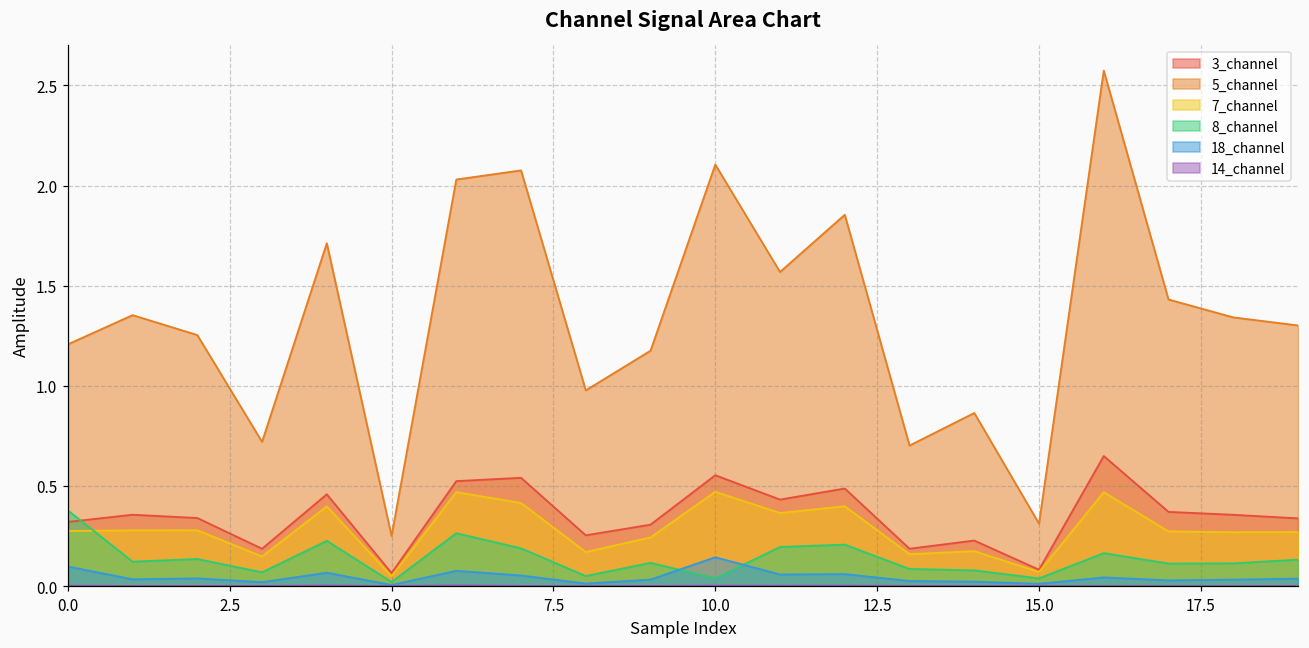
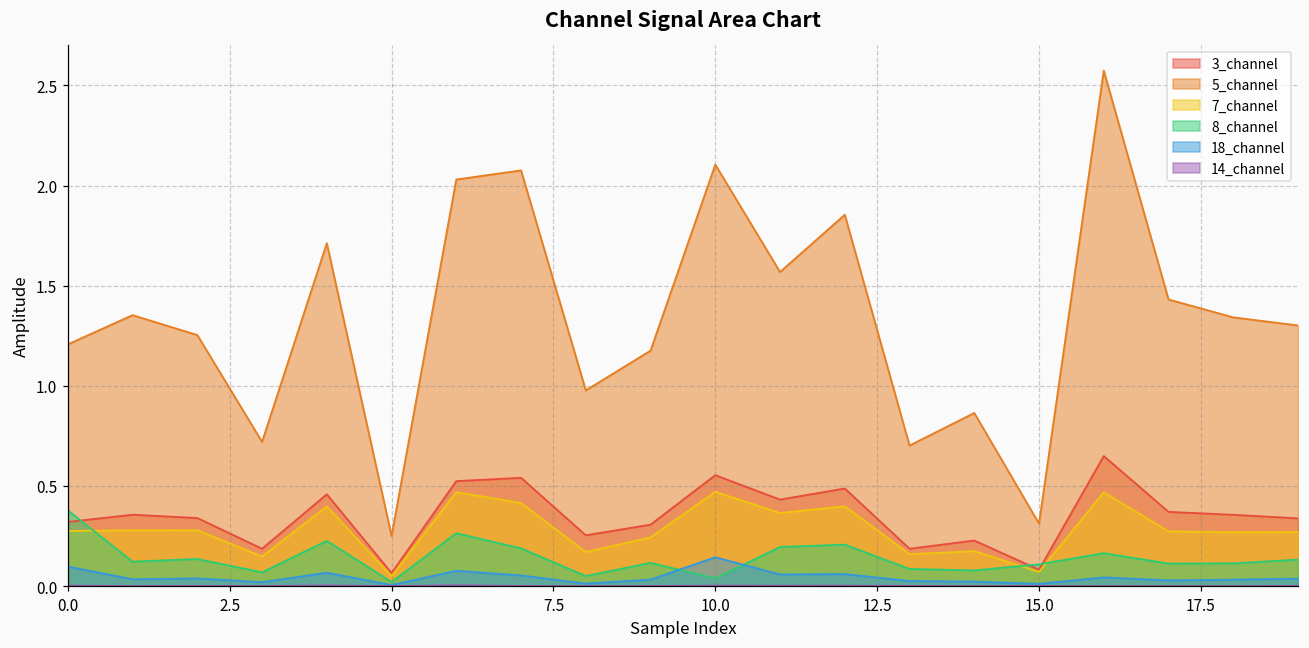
8_channel, 15.0: 0.04 -> 0.11
